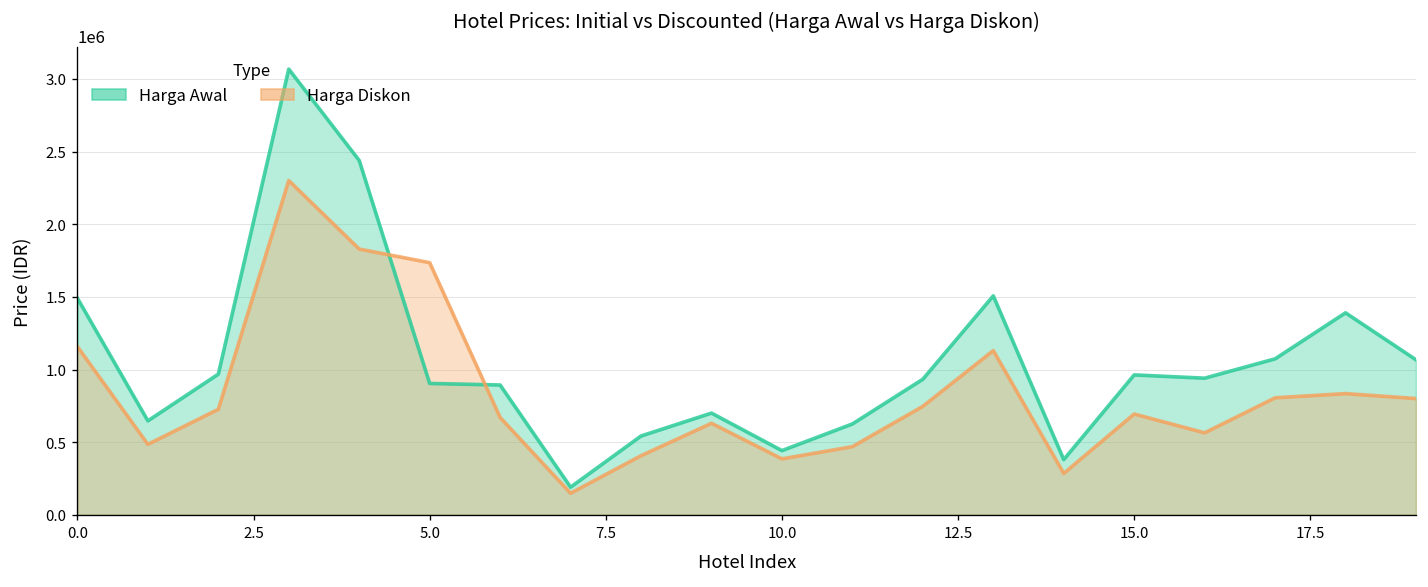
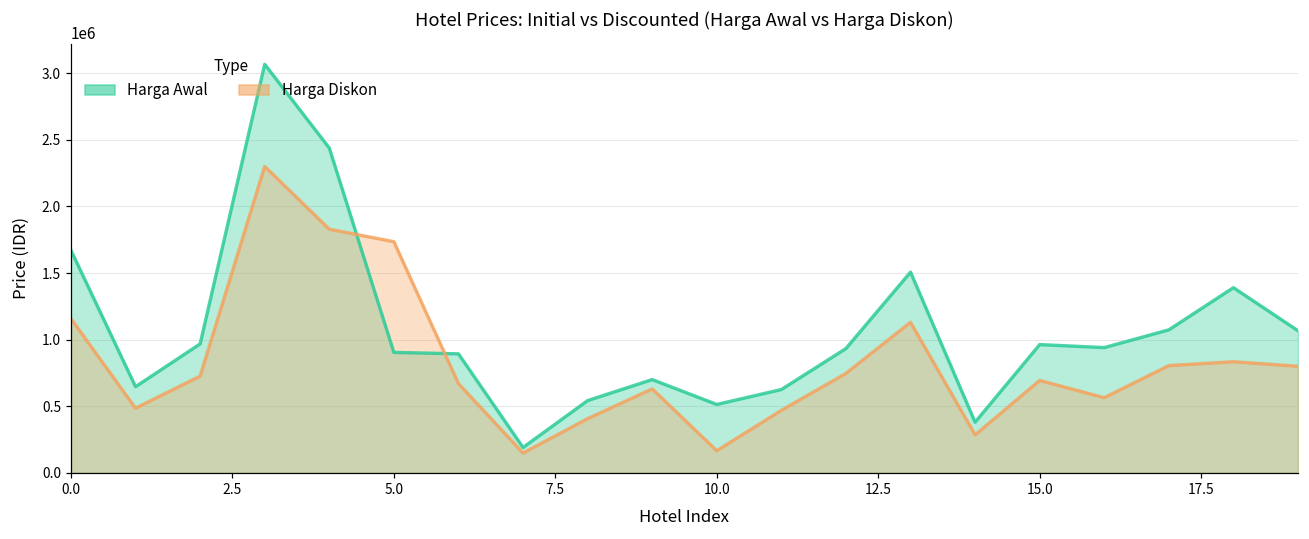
Harga Awal, 0.0: 1490000 -> 1670000
Harga Awal, 10.0: 440000 -> 510000
Harga Diskon, 10.0: 390000 -> 170000
